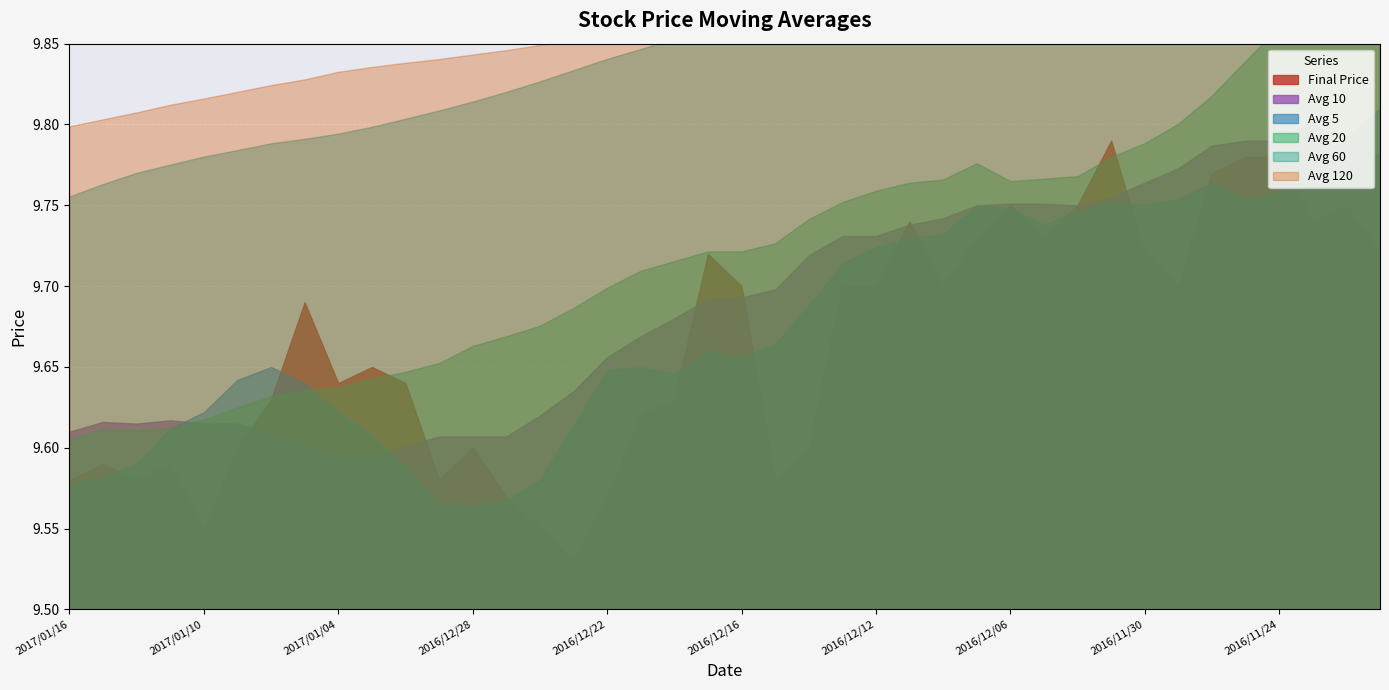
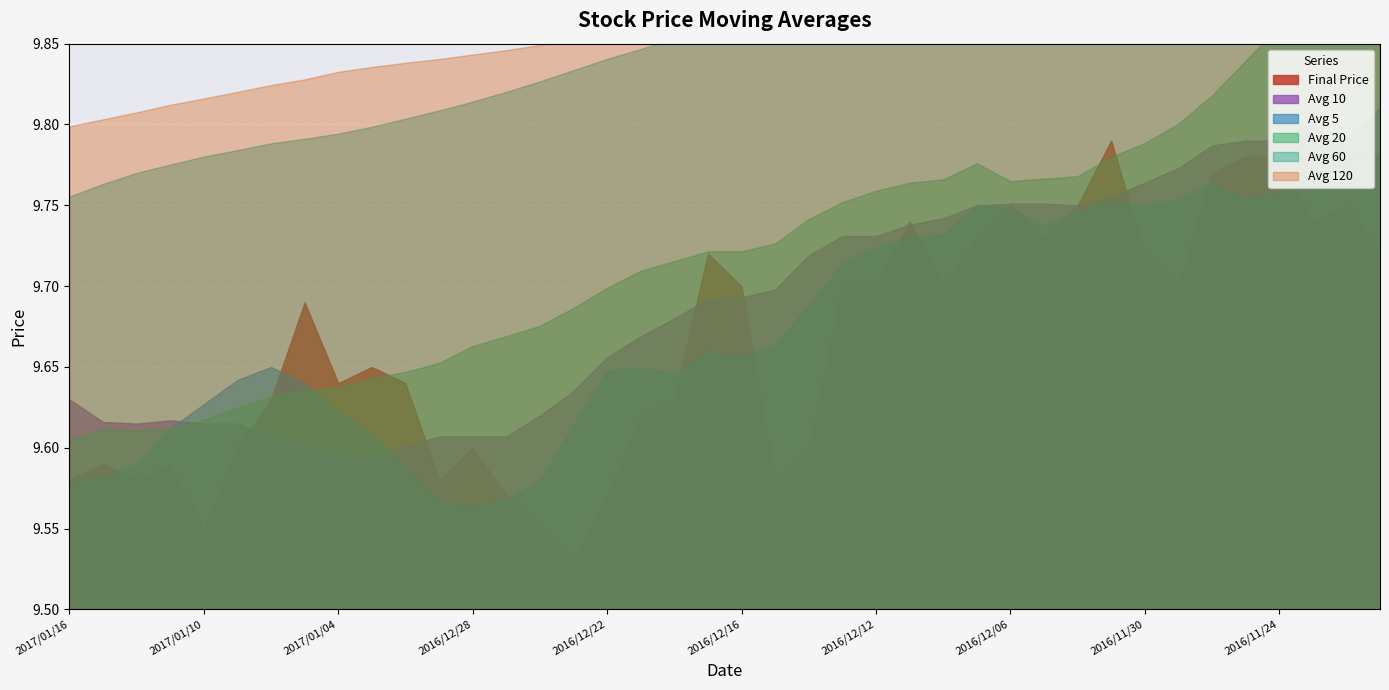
Avg 10, 2017/01/16: 9.61 -> 9.63
Avg 5, 2017/01/10: 9.622 -> 9.627
